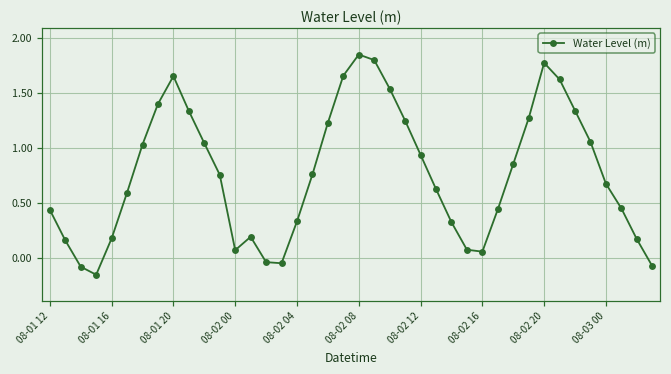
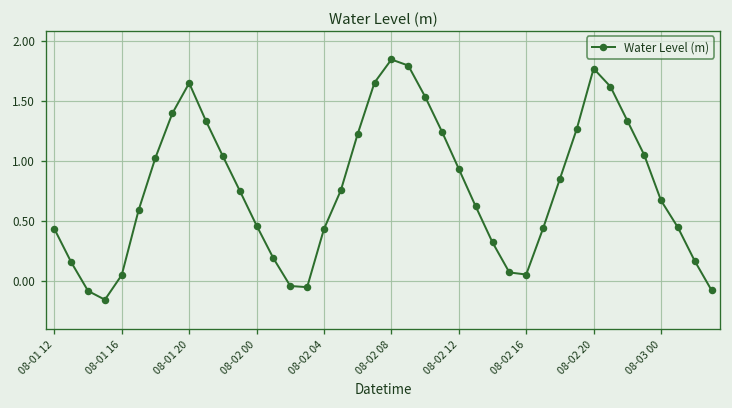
08-01 16: 0.18 -> 0.05
08-02 00: 0.07 -> 0.47
08-02 04: 0.33 -> 0.44
